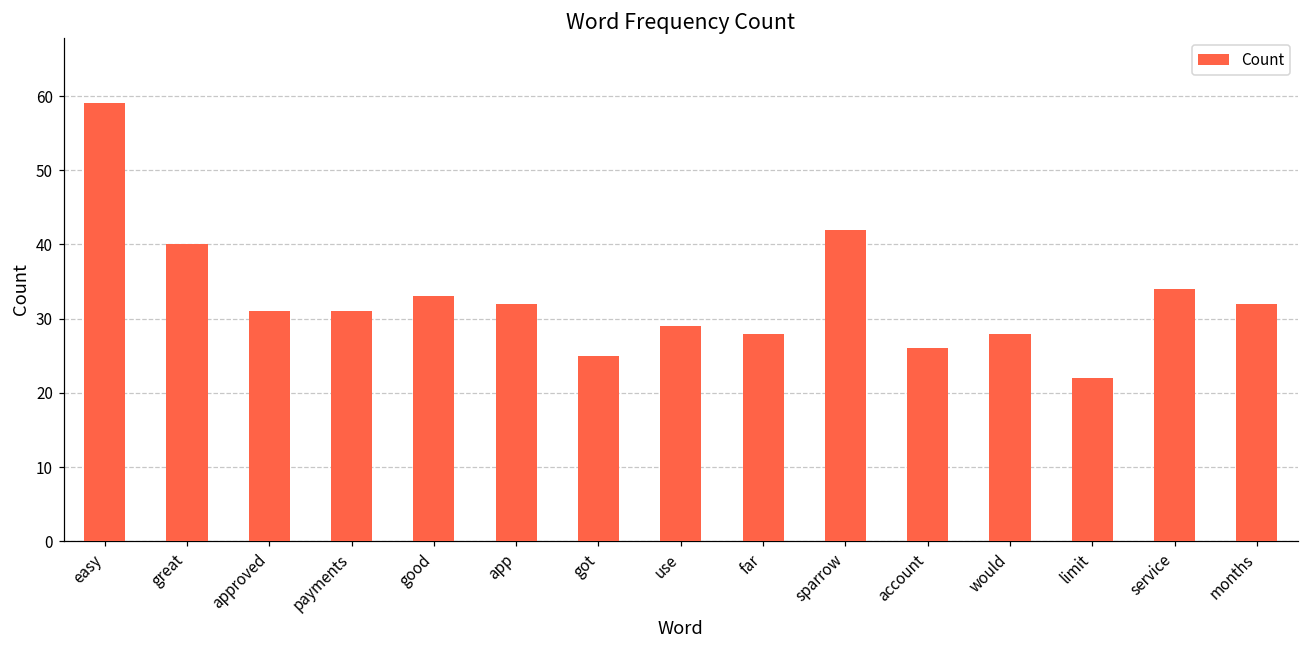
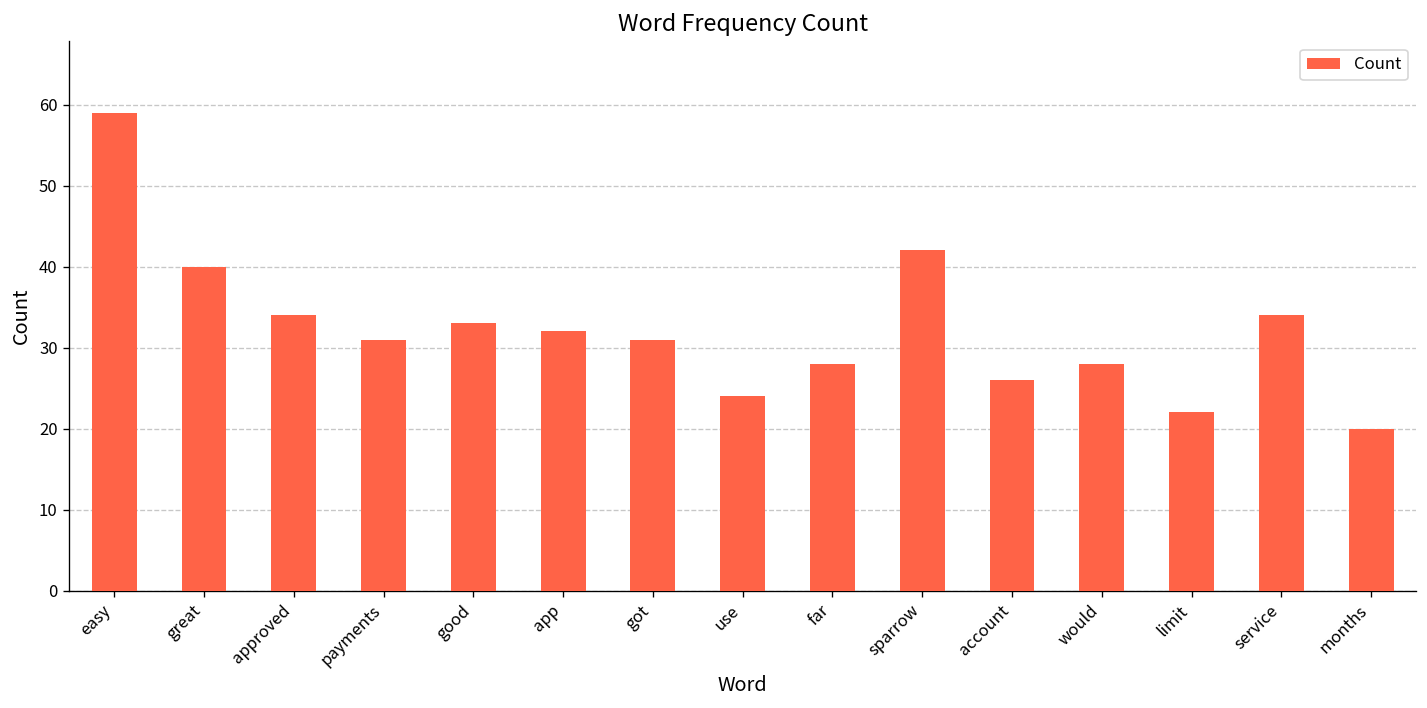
approved: 31 -> 34
got: 25 -> 31
use: 29 -> 24
months: 32 -> 20
